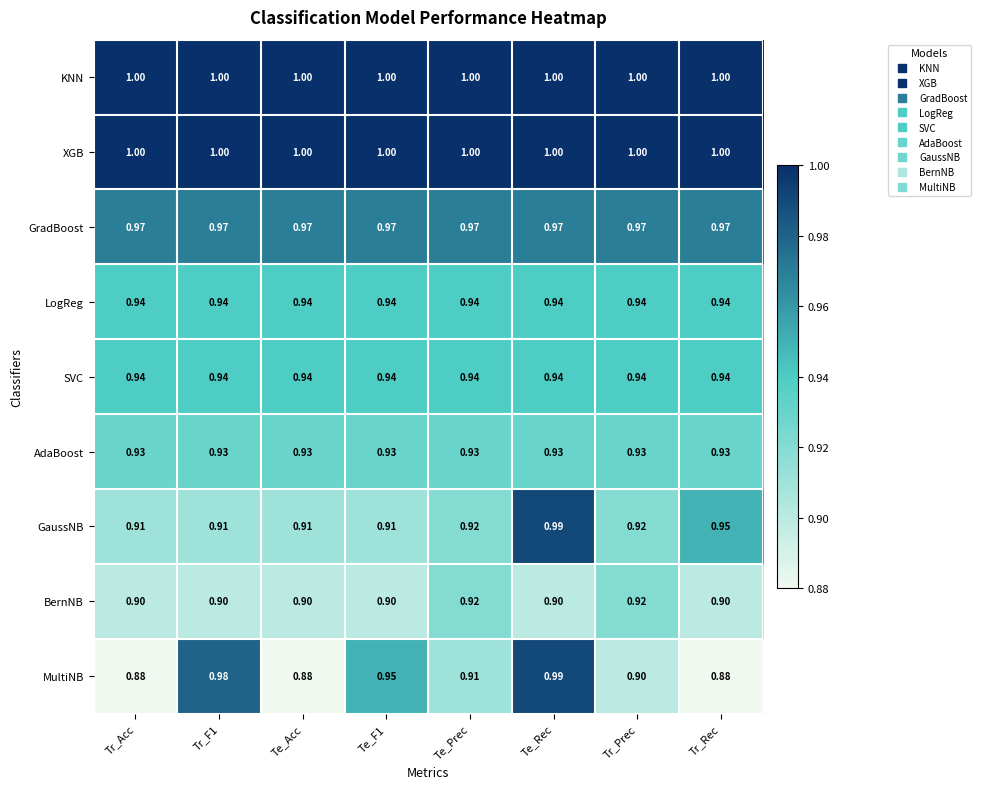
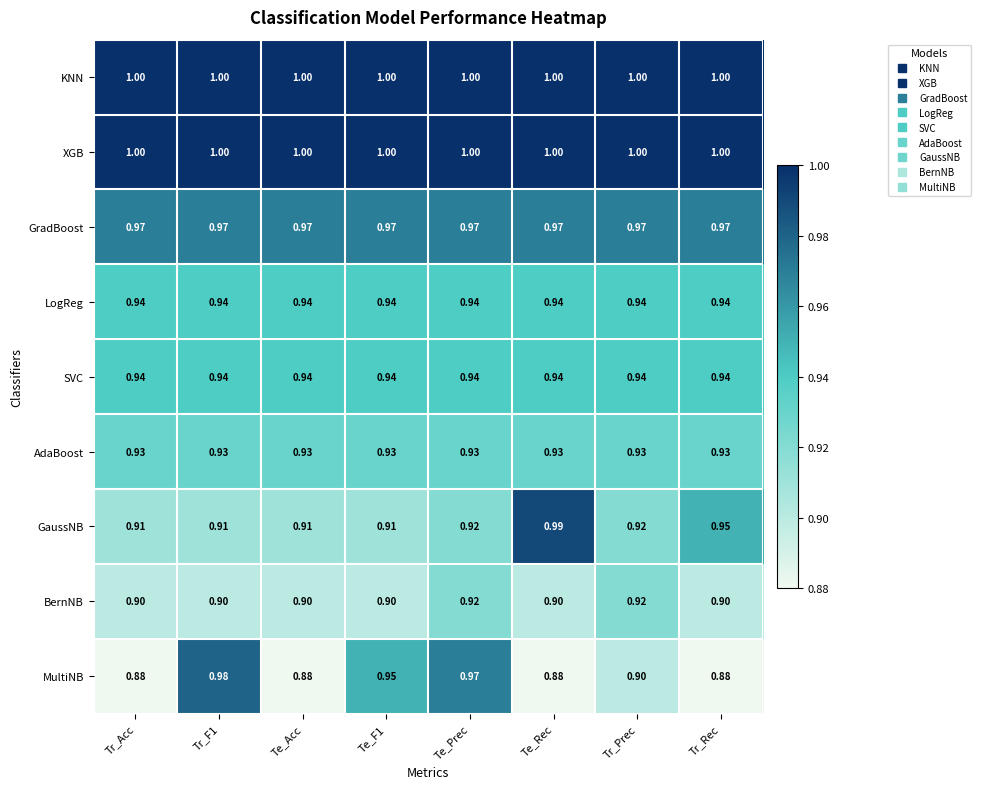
MultiNB, Te_Prec: 0.91 -> 0.97
MultiNB, Te_Rec: 0.99 -> 0.88
